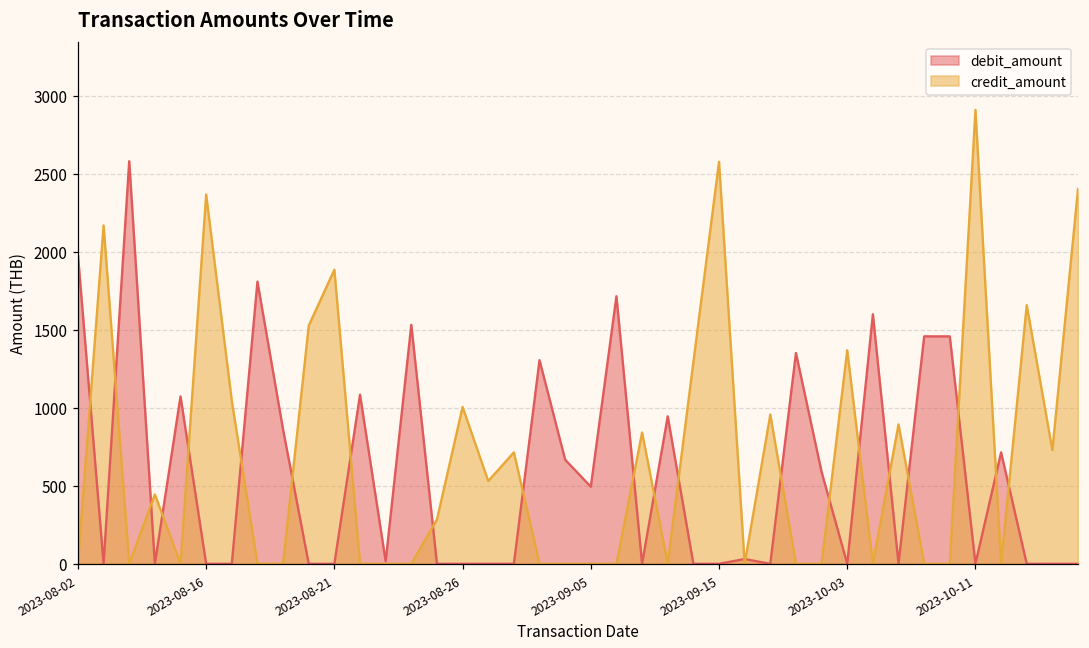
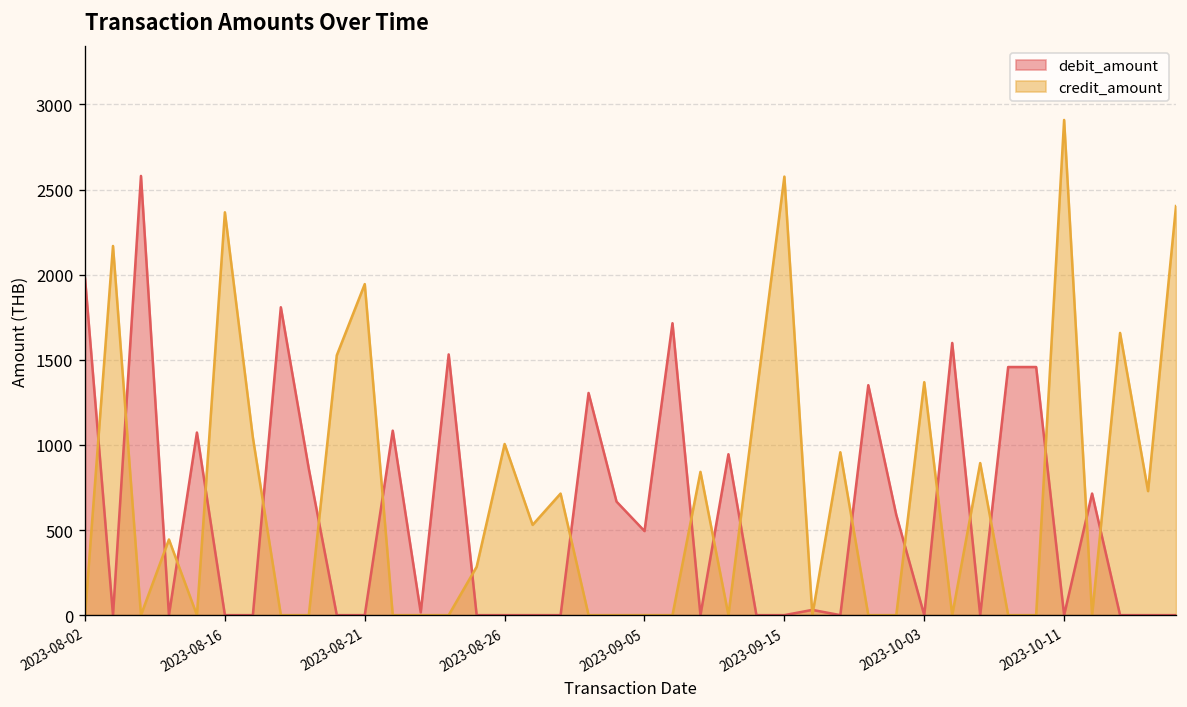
credit_amount, 2023-08-21: 1880 -> 1940
